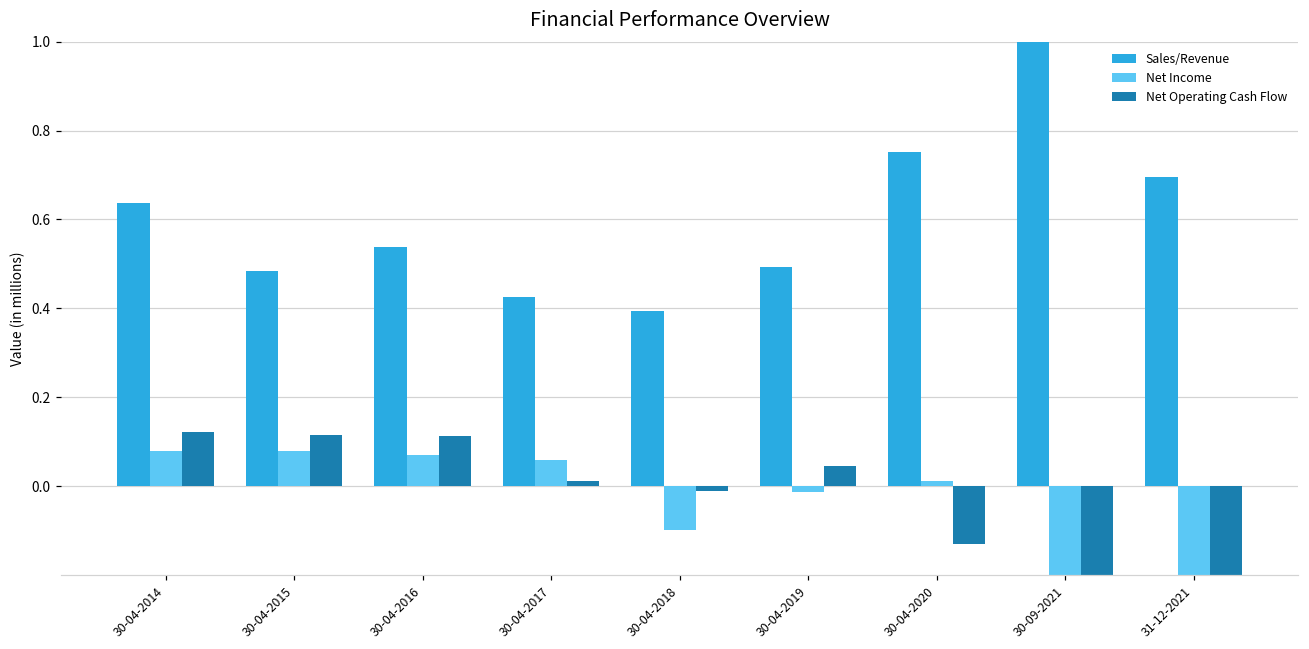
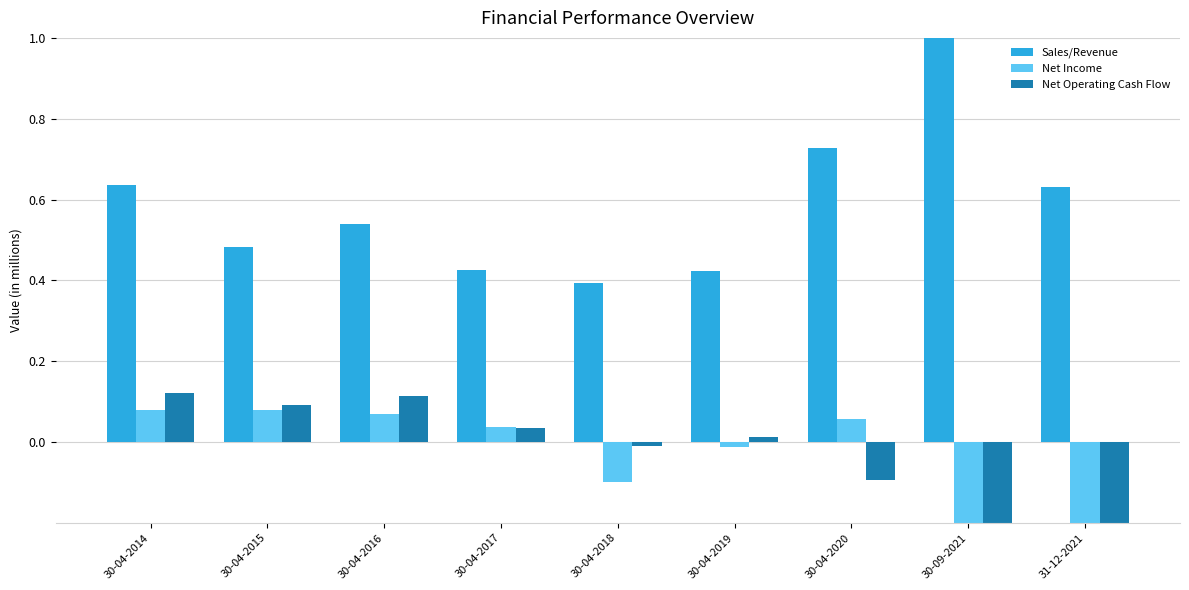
Net Operating Cash Flow, 30-04-2015: 0.12 -> 0.09
Net Income, 30-04-2017: 0.06 -> 0.04
Net Operating Cash Flow, 30-04-2017: 0.01 -> 0.03
Sales/Revenue, 30-04-2019: 0.49 -> 0.42
Net Operating Cash Flow, 30-04-2019: 0.05 -> 0.01
Sales/Revenue, 30-04-2020: 0.75 -> 0.73
Net Income, 30-04-2020: 0.01 -> 0.06
Net Operating Cash Flow, 30-04-2020: -0.13 -> -0.09
Sales/Revenue, 31-12-2021: 0.69 -> 0.63
